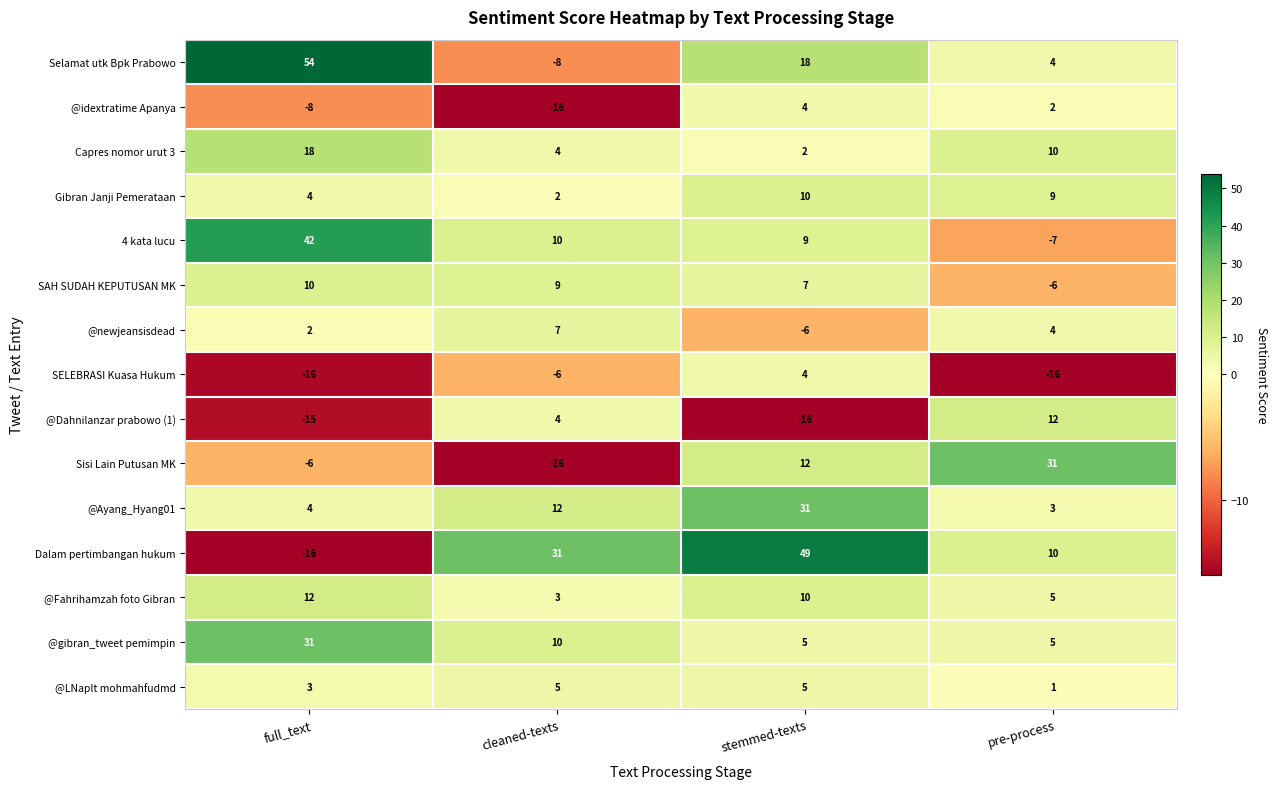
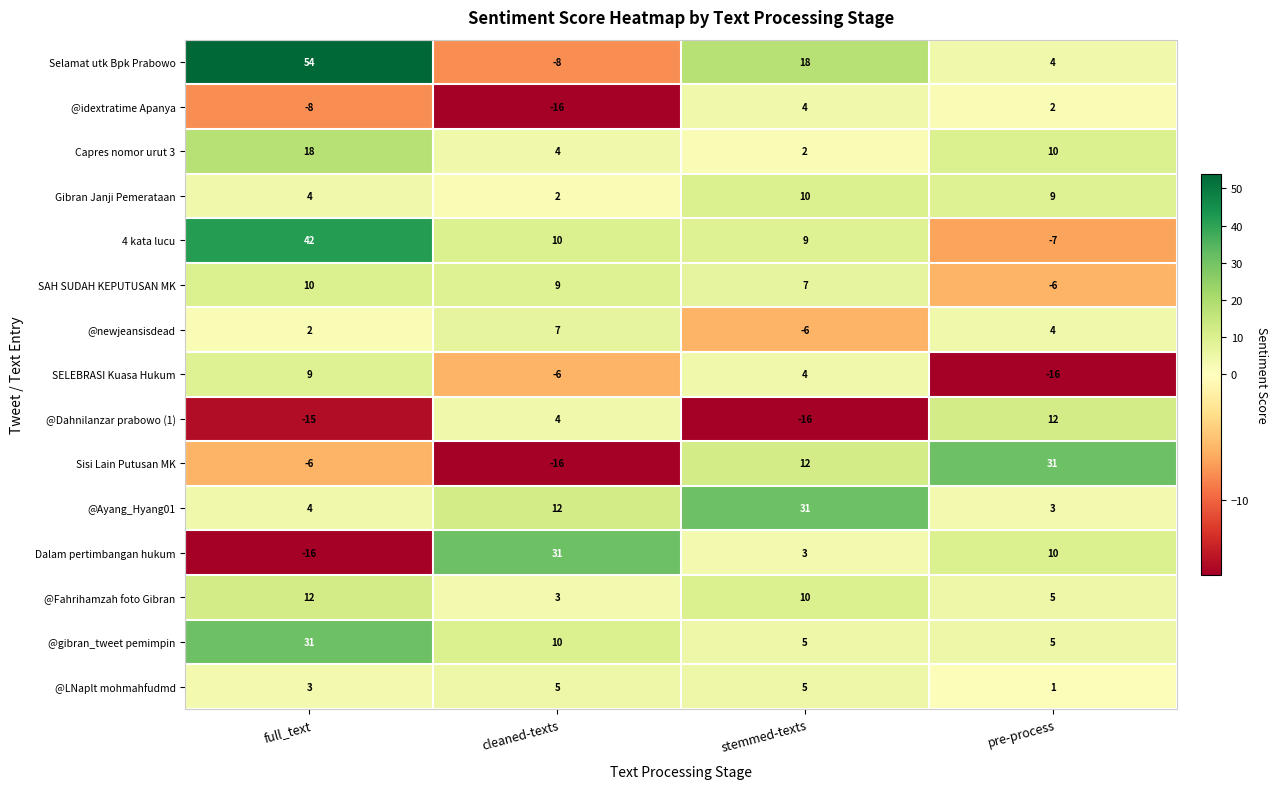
SELEBRASI Kuasa Hukum, full_text: -16 -> 9
Dalam pertimbangan hukum, stemmed-texts: 49 -> 3
